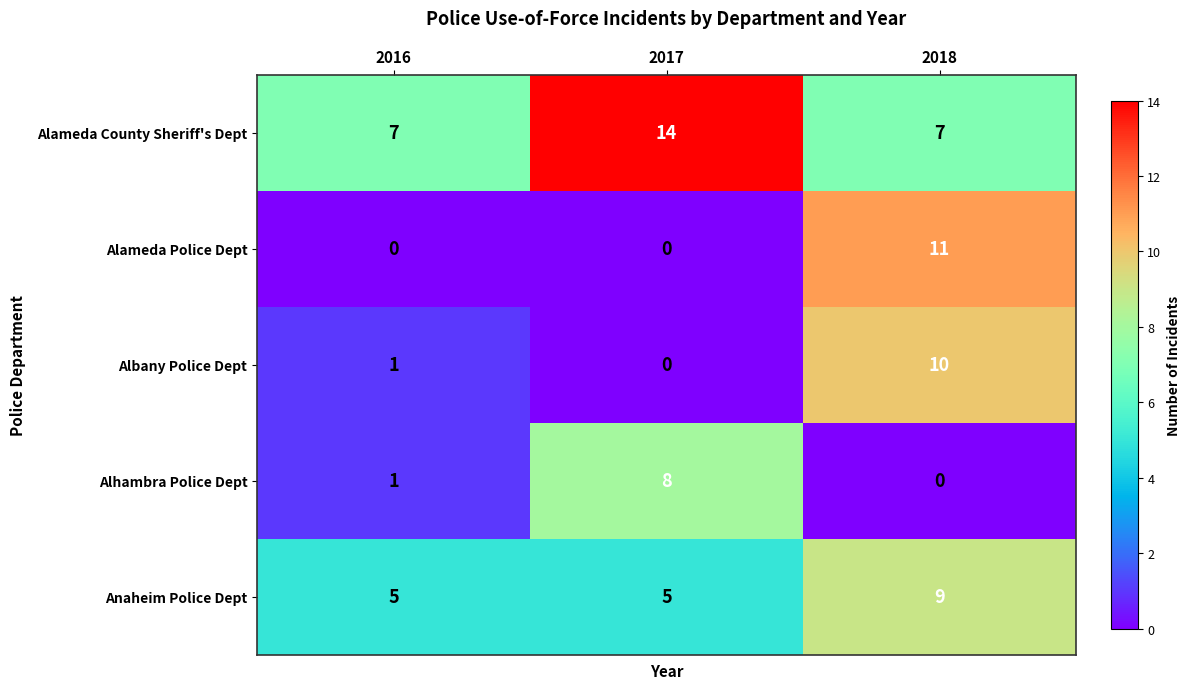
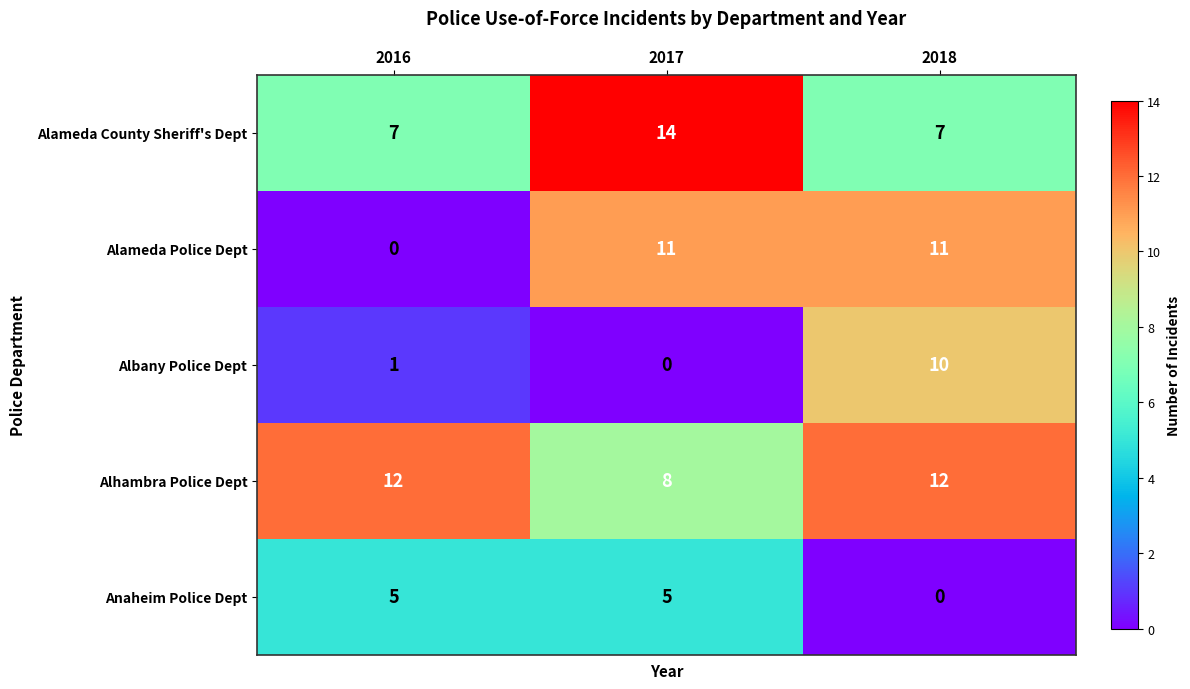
Alameda Police Dept, 2017: 0 -> 11
Alhambra Police Dept, 2016: 1 -> 12
Alhambra Police Dept, 2018: 0 -> 12
Anaheim Police Dept, 2018: 9 -> 0
